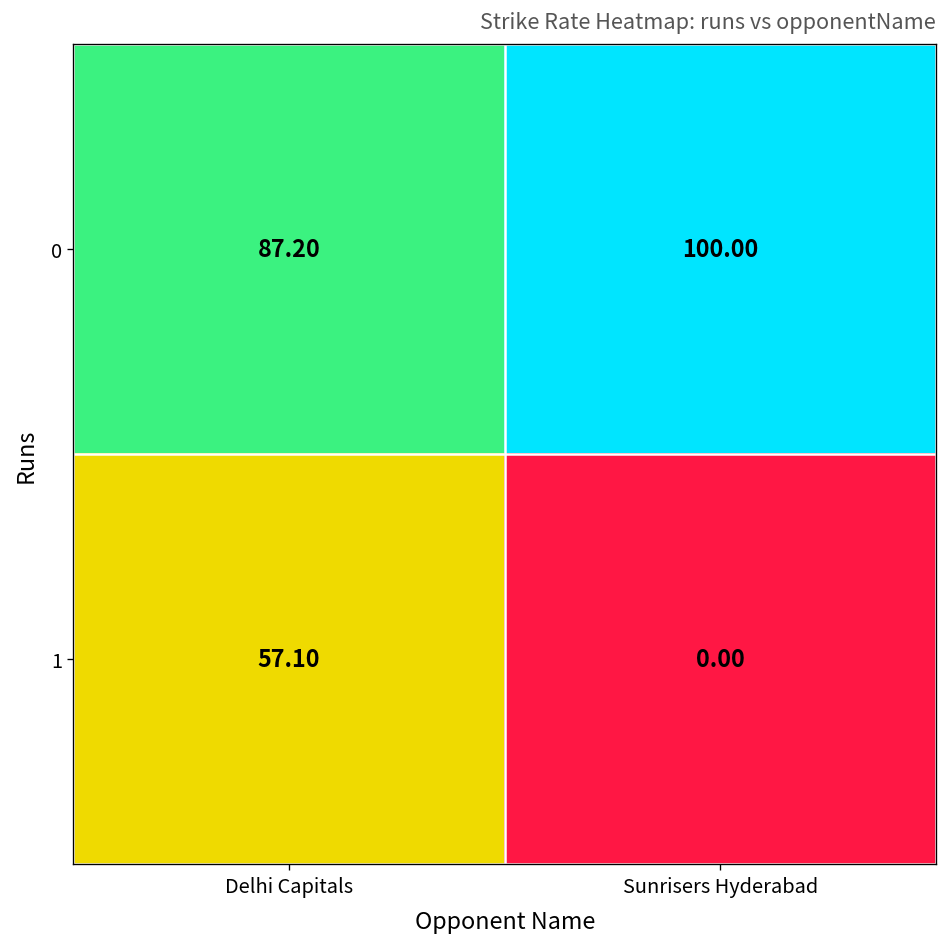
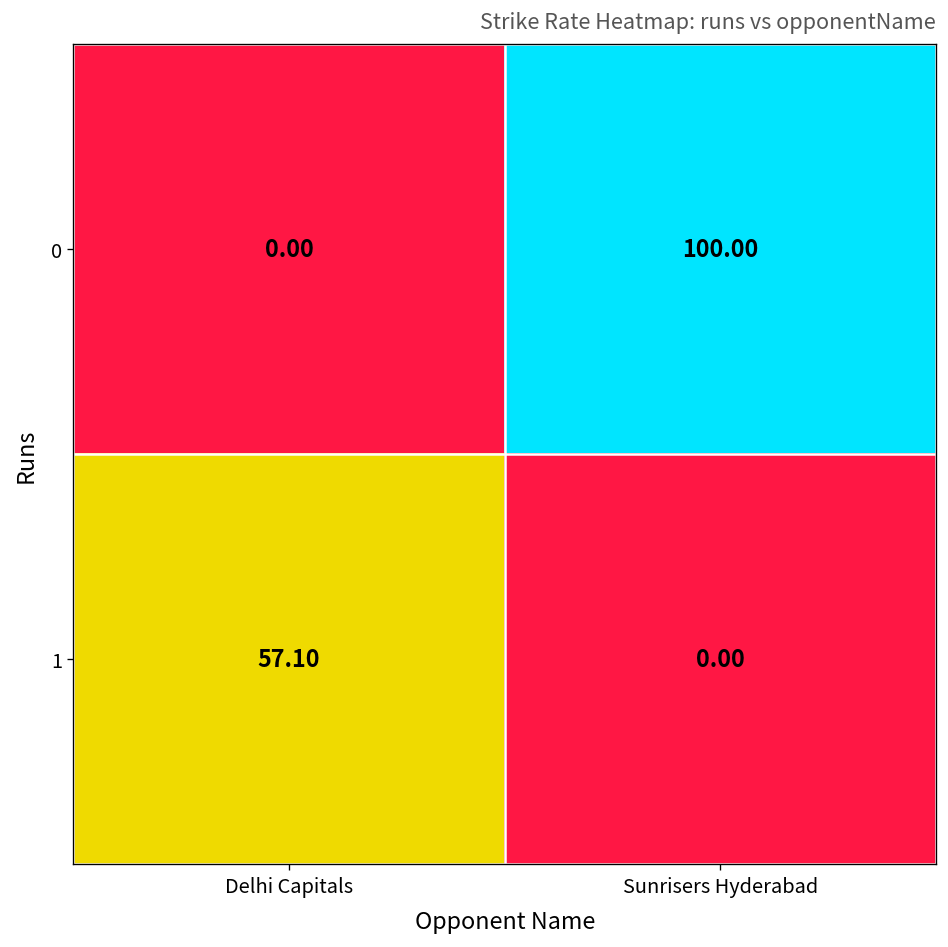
0, Delhi Capitals: 87.20 -> 0.00
